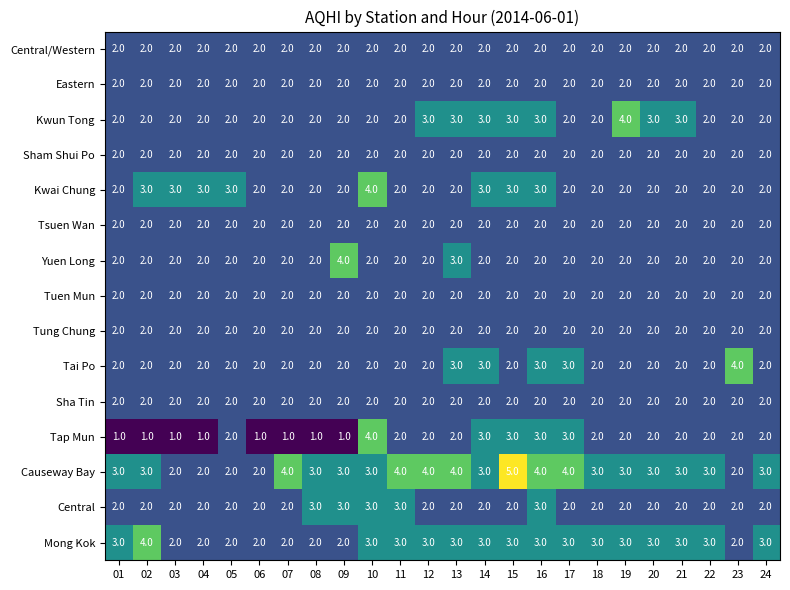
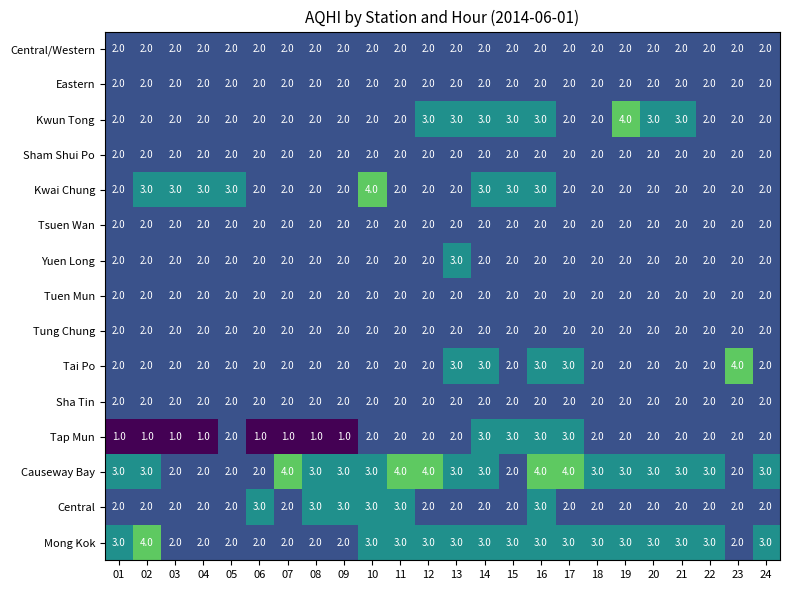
Yuen Long, 09: 4.0 -> 2.0
Tap Mun, 10: 4.0 -> 2.0
Causeway Bay, 13: 4.0 -> 3.0
Causeway Bay, 15: 5.0 -> 2.0
Central, 06: 2.0 -> 3.0
